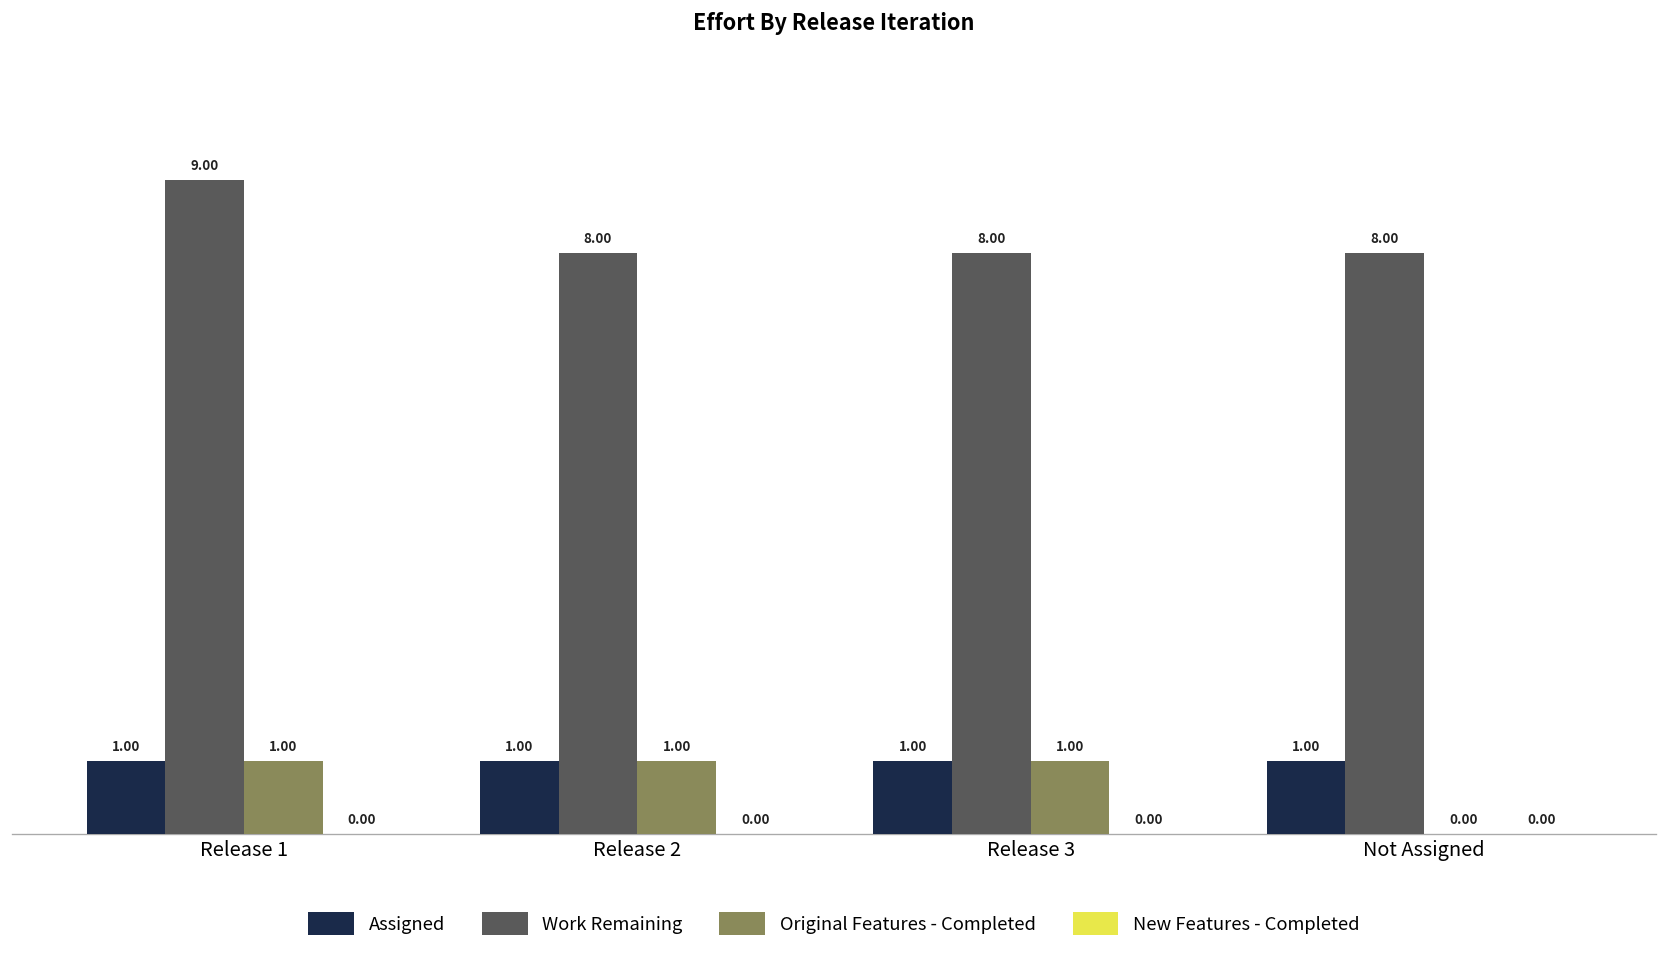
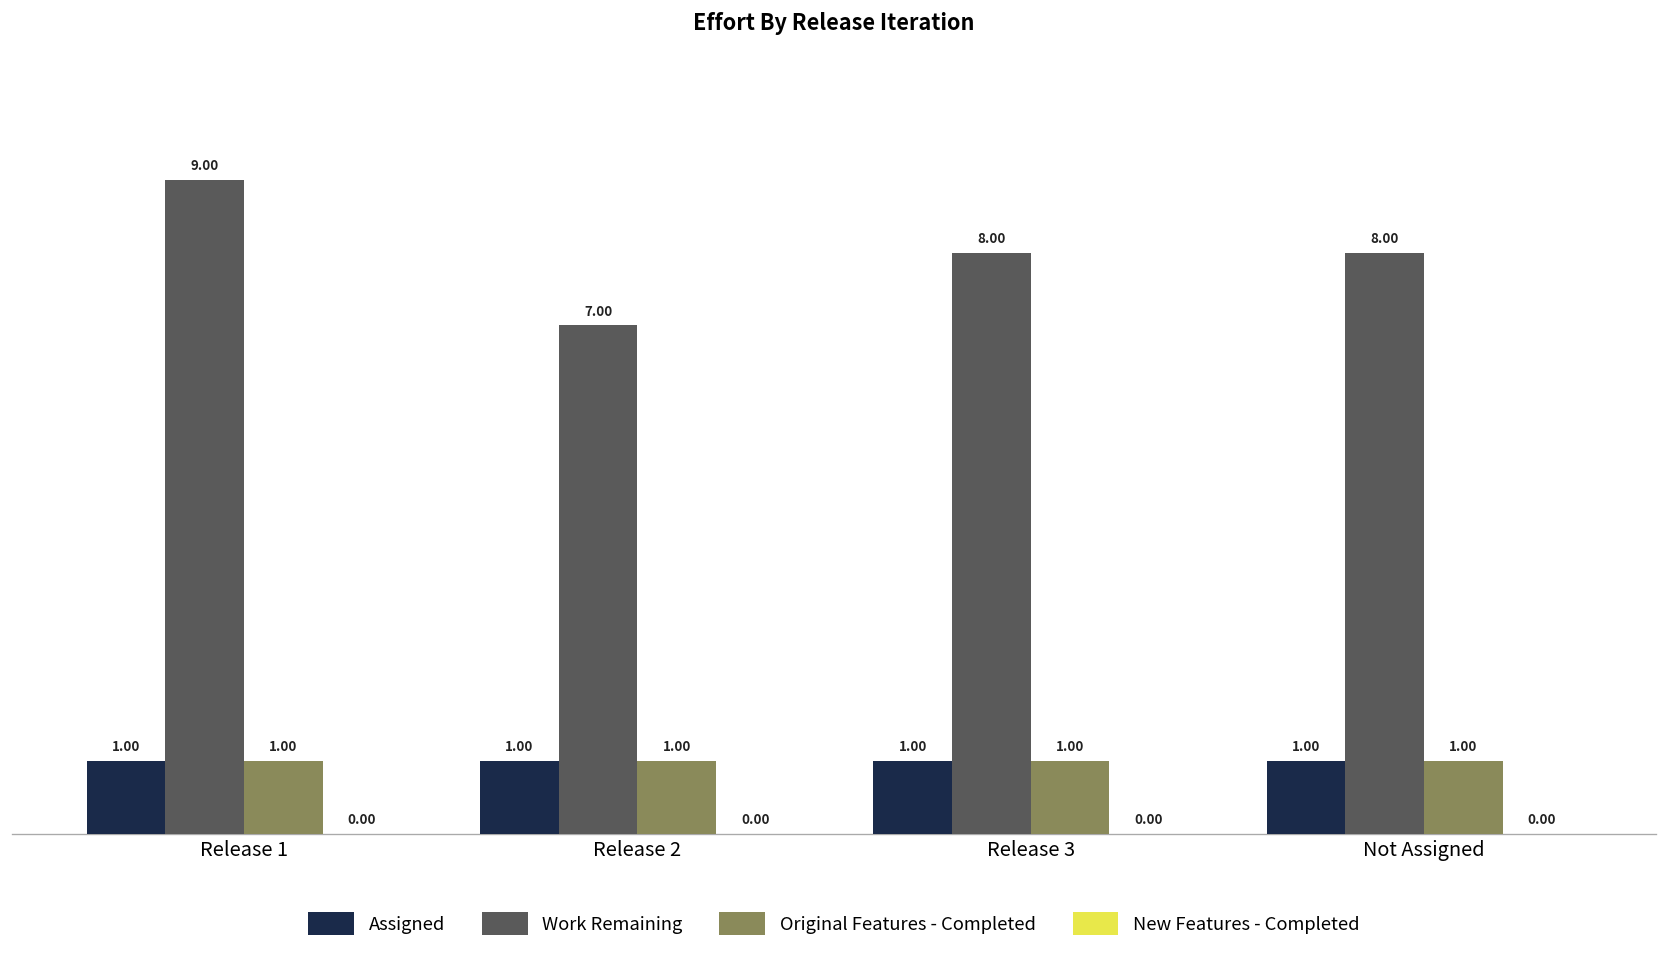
Work Remaining, Release 2: 8.00 -> 7.00
Original Features - Completed, Not Assigned: 0.00 -> 1.00
